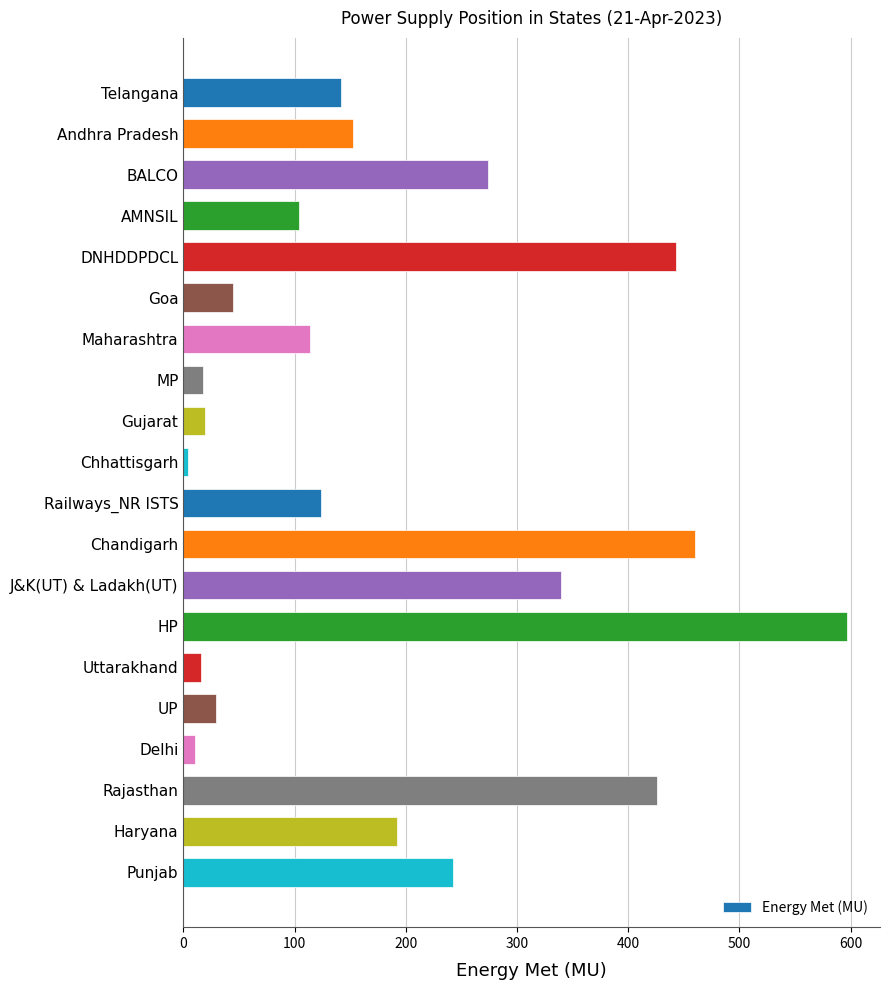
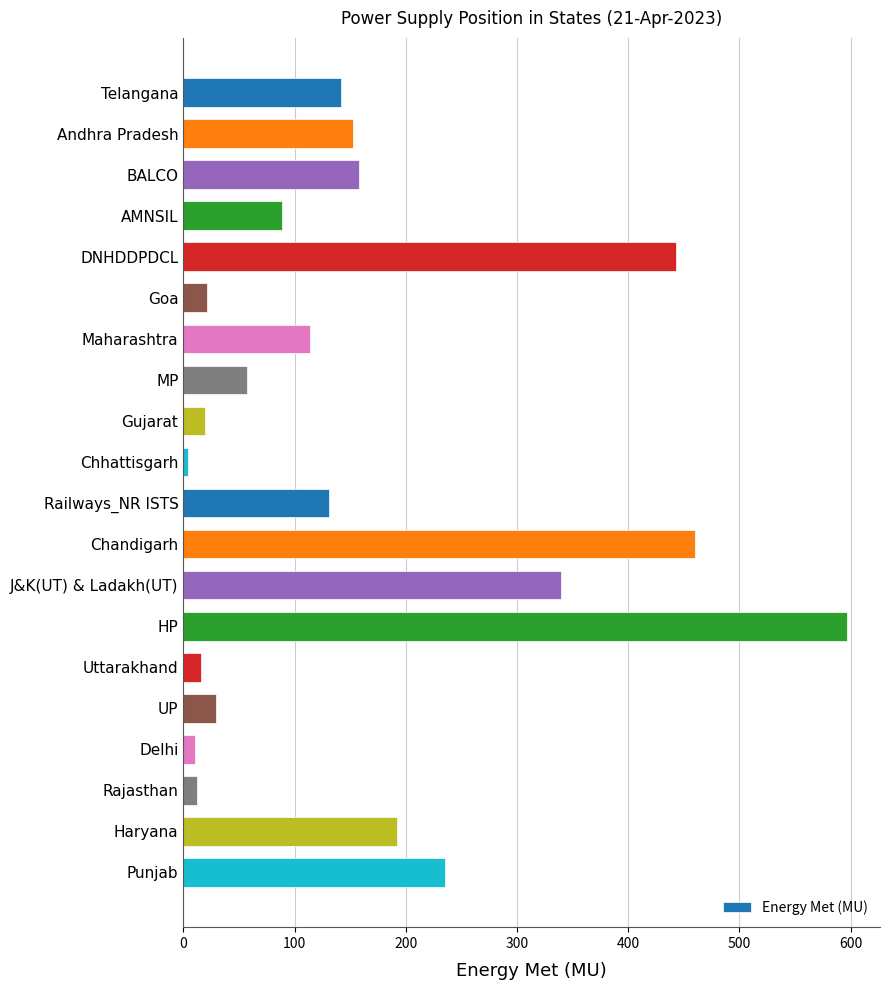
BALCO: 273 -> 158
AMNSIL: 104 -> 89
Goa: 44 -> 21
MP: 18 -> 57
Railways_NR ISTS: 124 -> 131
Rajasthan: 426 -> 12
Punjab: 242 -> 235
